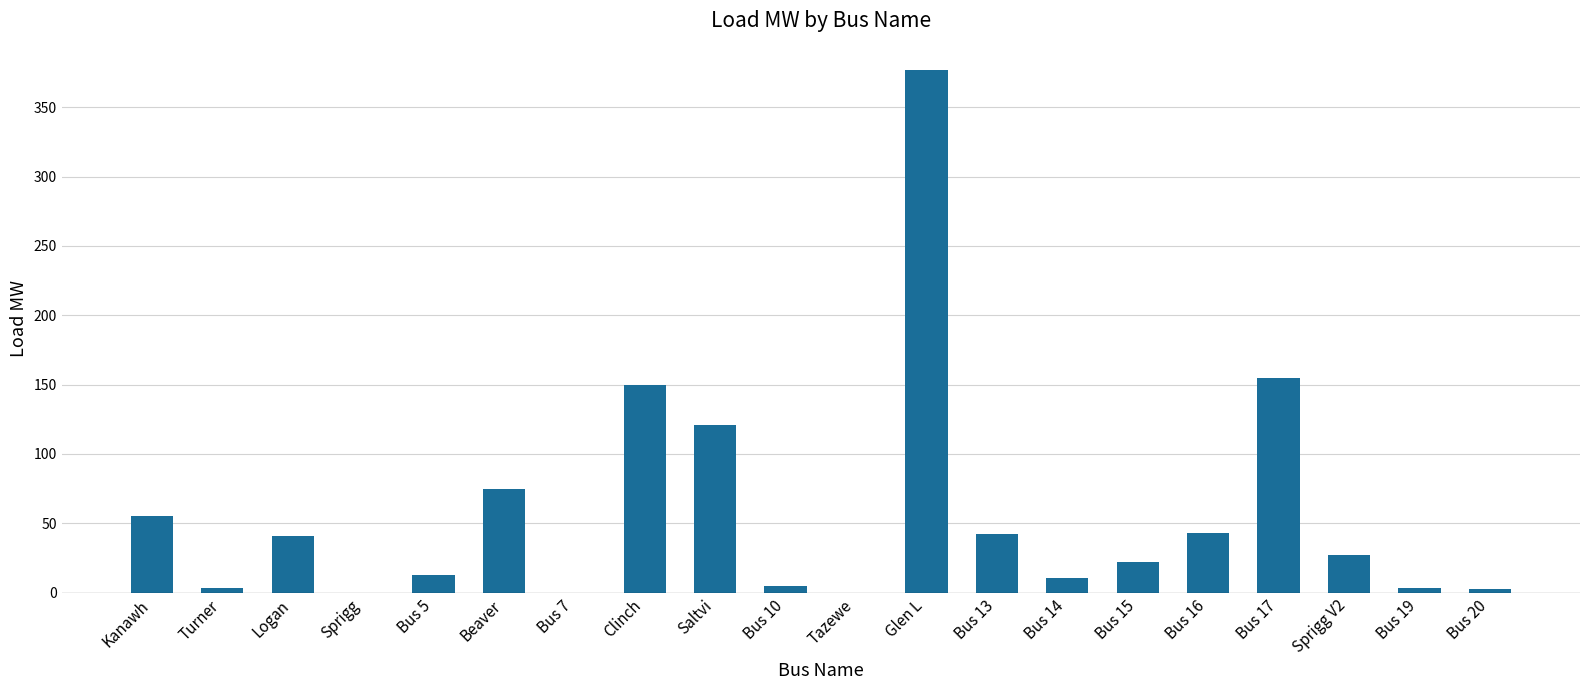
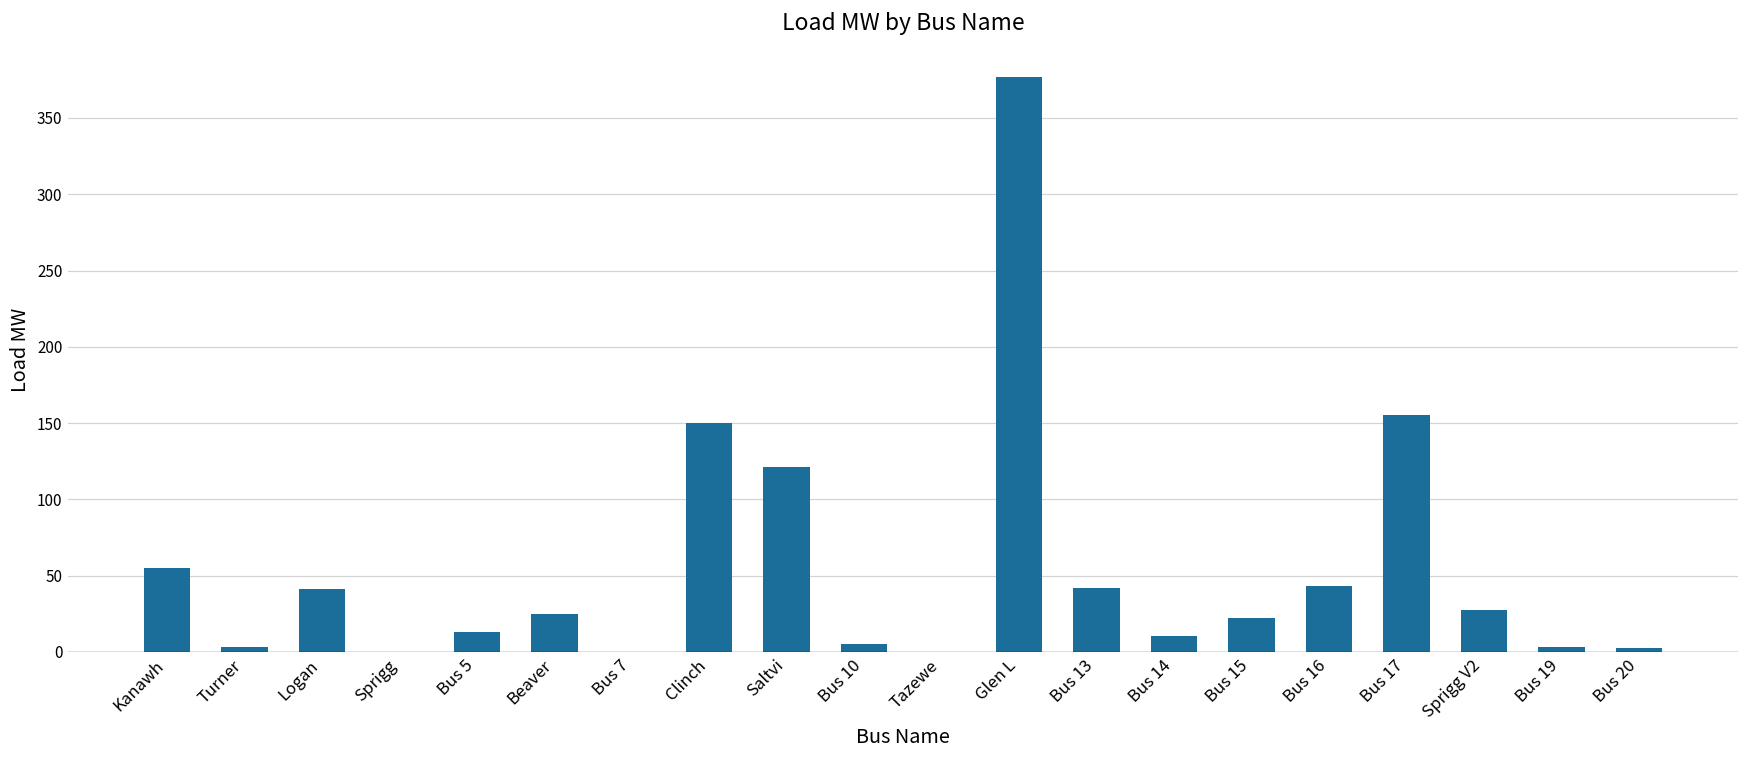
Beaver: 75 -> 25
